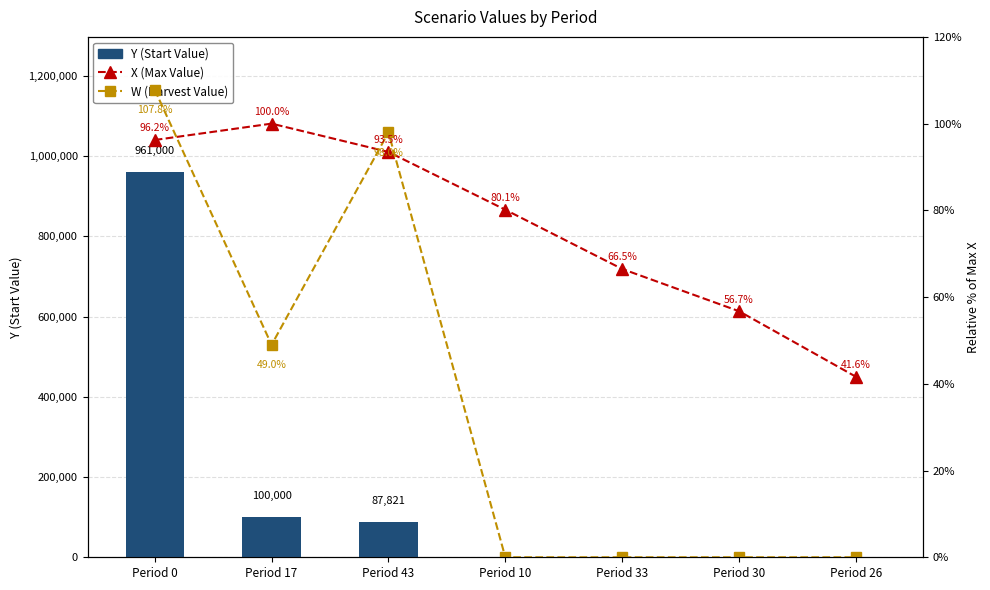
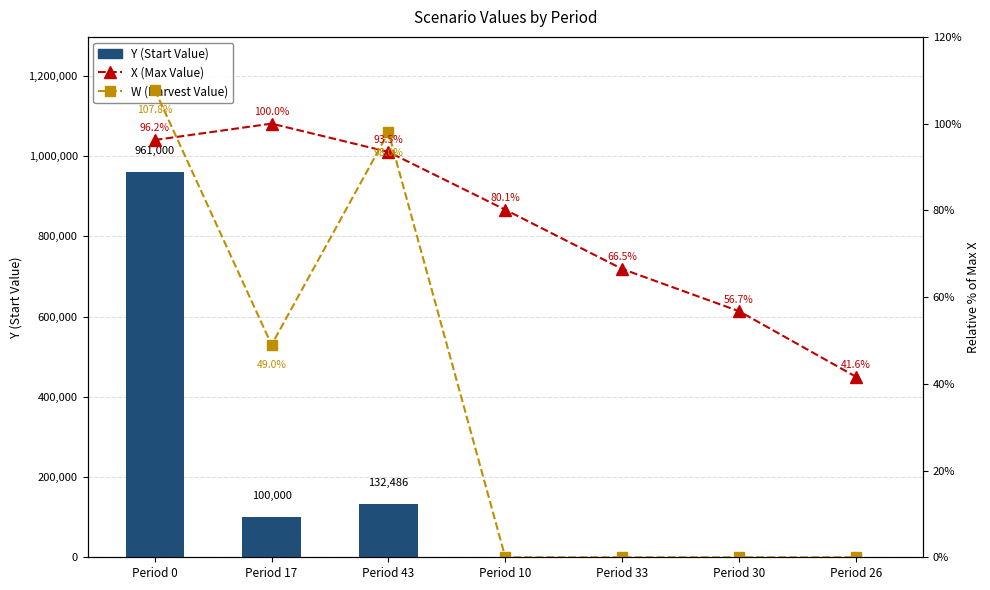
Y (Start Value), Period 43: 87,821 -> 132,486
